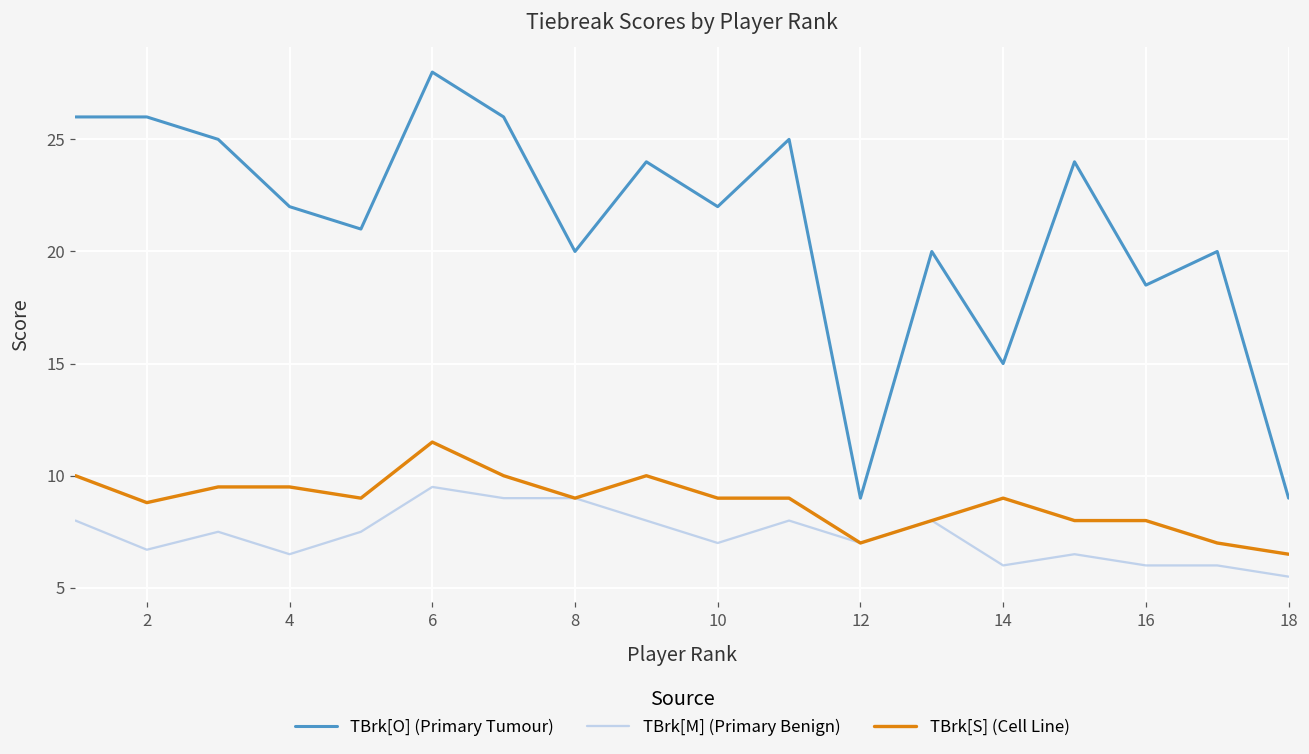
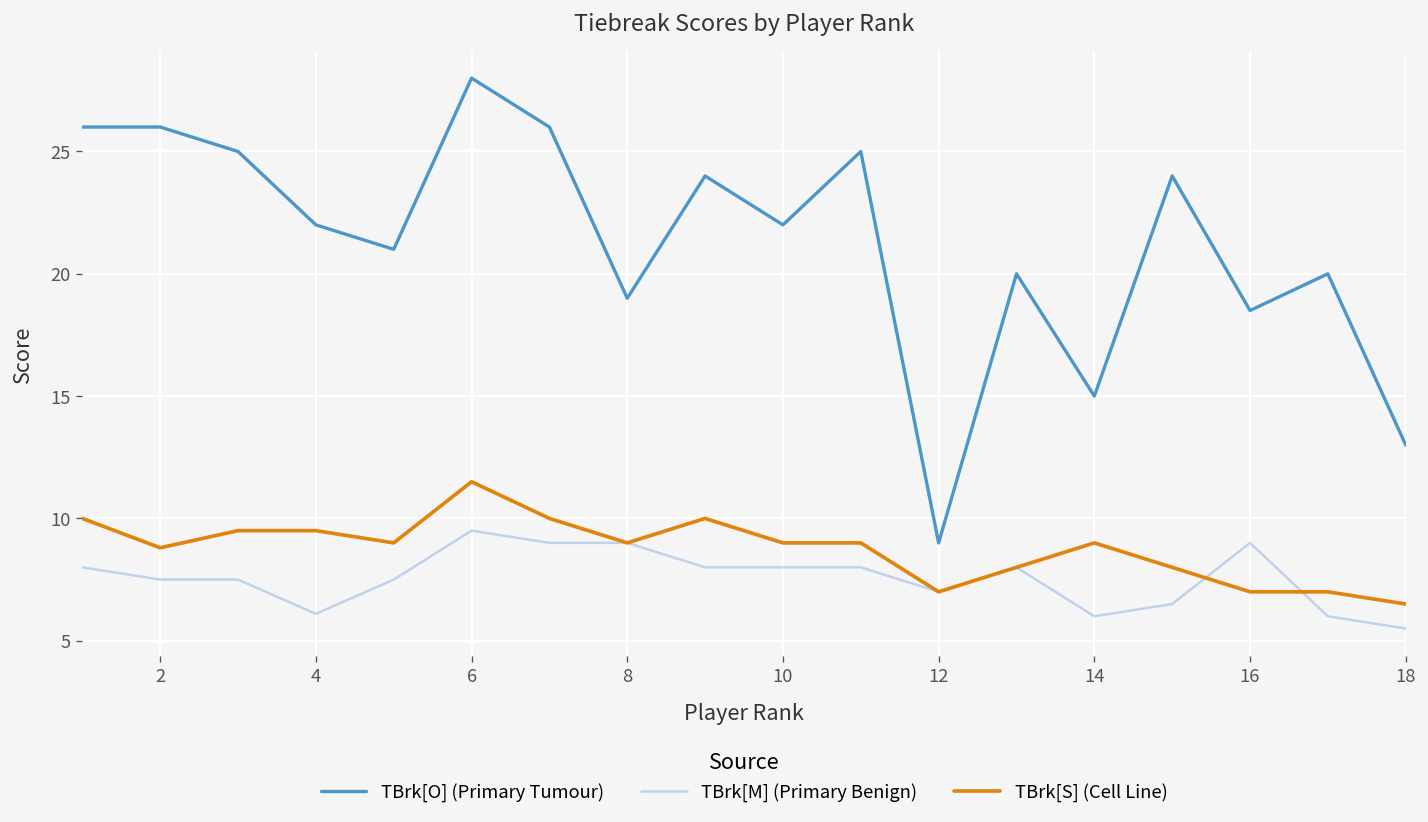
TBrk[M] (Primary Benign), 2: 6.7 -> 7.5
TBrk[M] (Primary Benign), 4: 6.5 -> 6.1
TBrk[O] (Primary Tumour), 8: 20 -> 19
TBrk[M] (Primary Benign), 10: 7 -> 8
TBrk[M] (Primary Benign), 16: 6 -> 9
TBrk[S] (Cell Line), 16: 8 -> 7
TBrk[O] (Primary Tumour), 18: 9 -> 13
